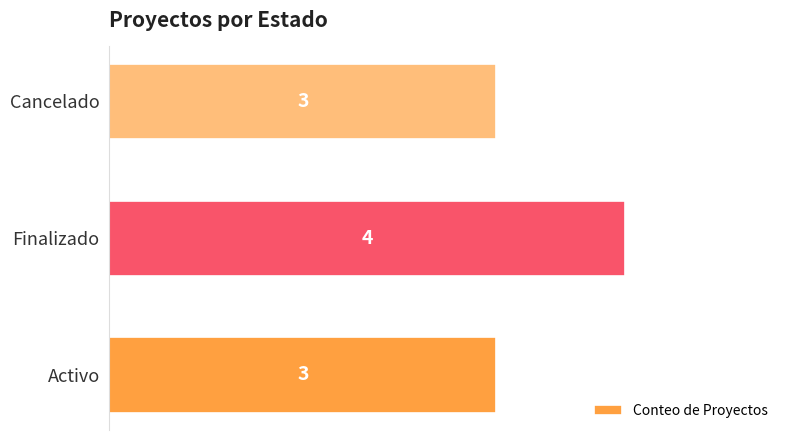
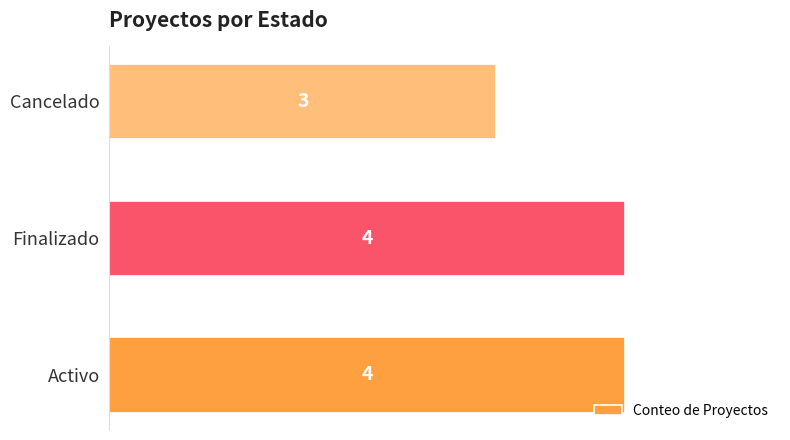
Activo: 3 -> 4
